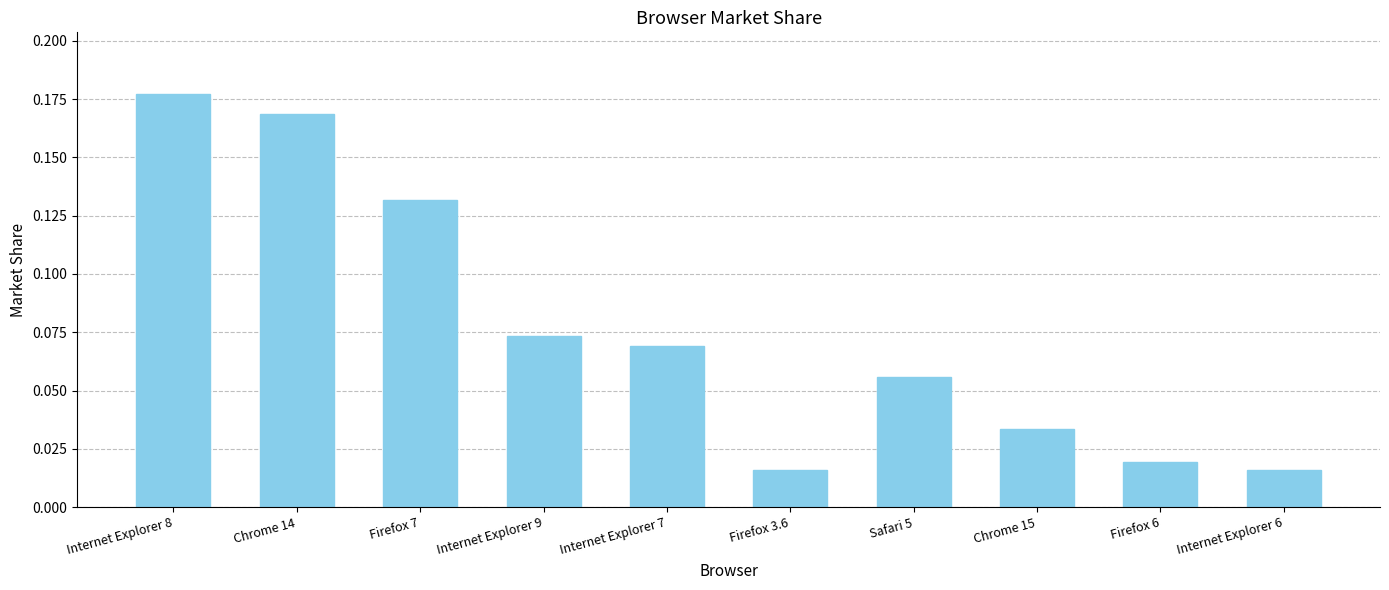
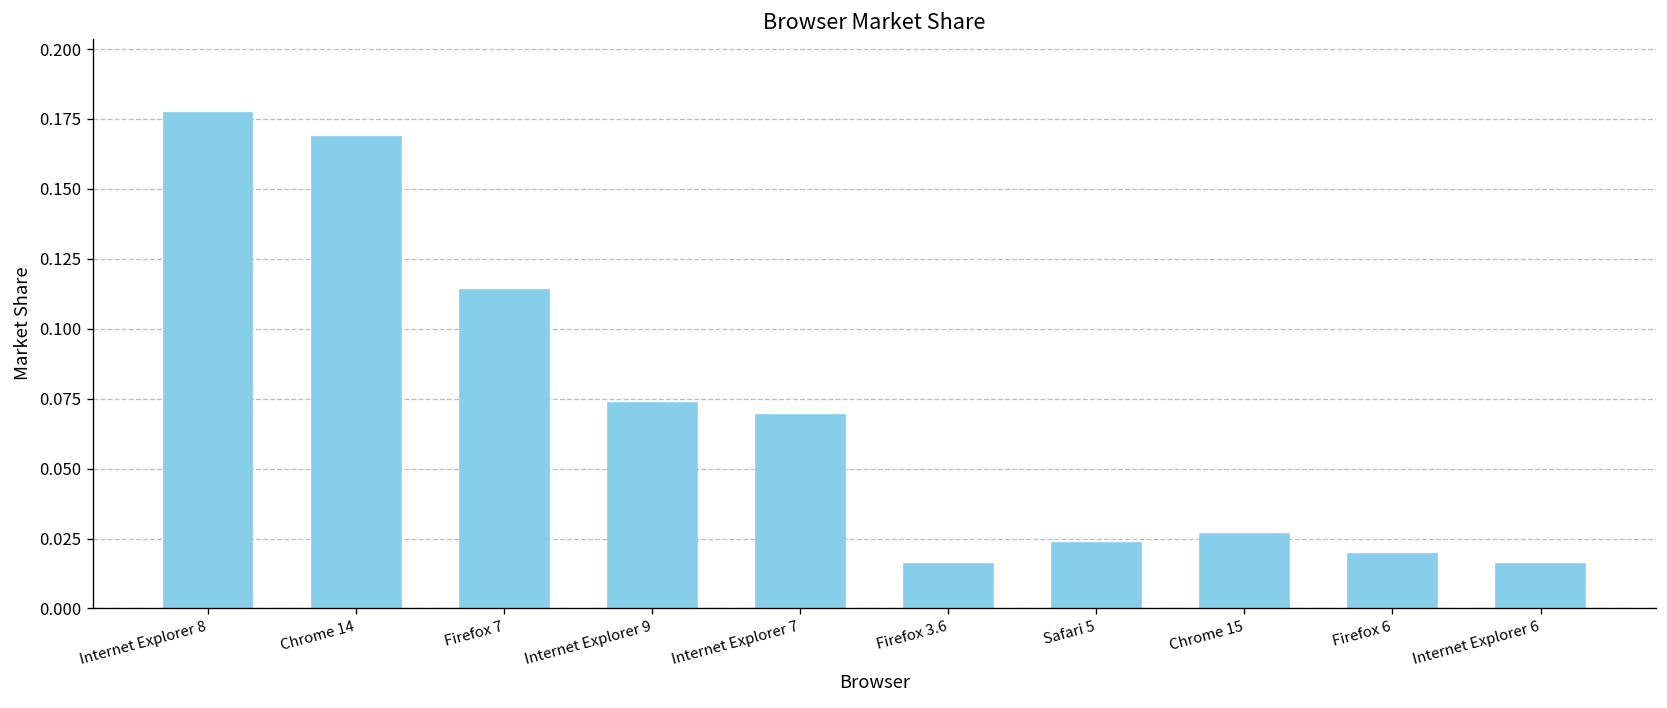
Firefox 7: 0.132 -> 0.114
Safari 5: 0.056 -> 0.023
Chrome 15: 0.034 -> 0.027
